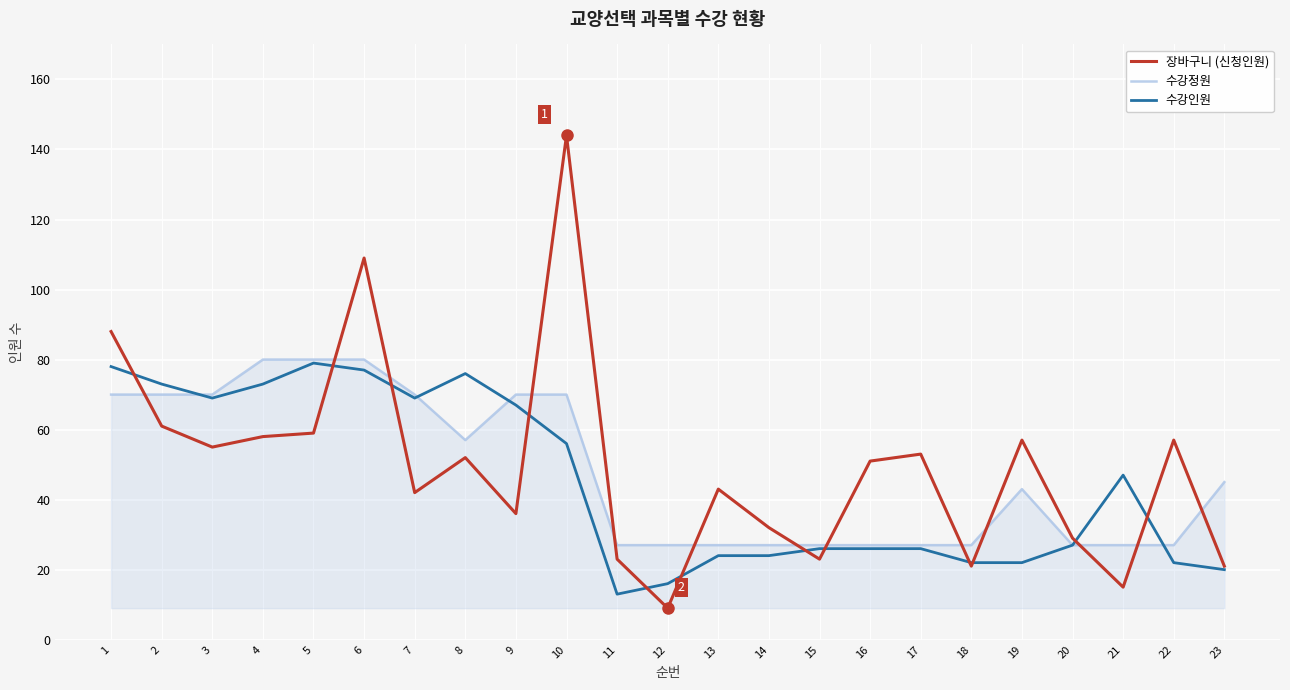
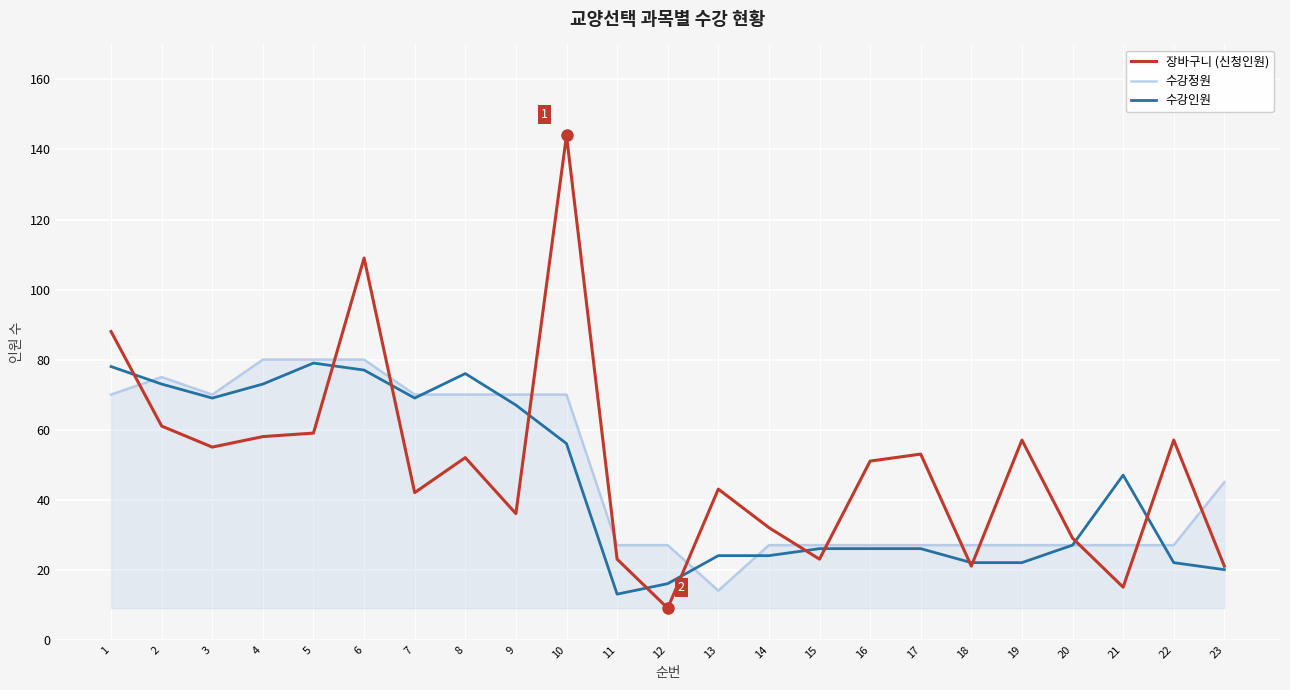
수강정원, 2: 70 -> 75
수강정원, 8: 57 -> 70
수강정원, 13: 27 -> 14
수강정원, 19: 43 -> 27
